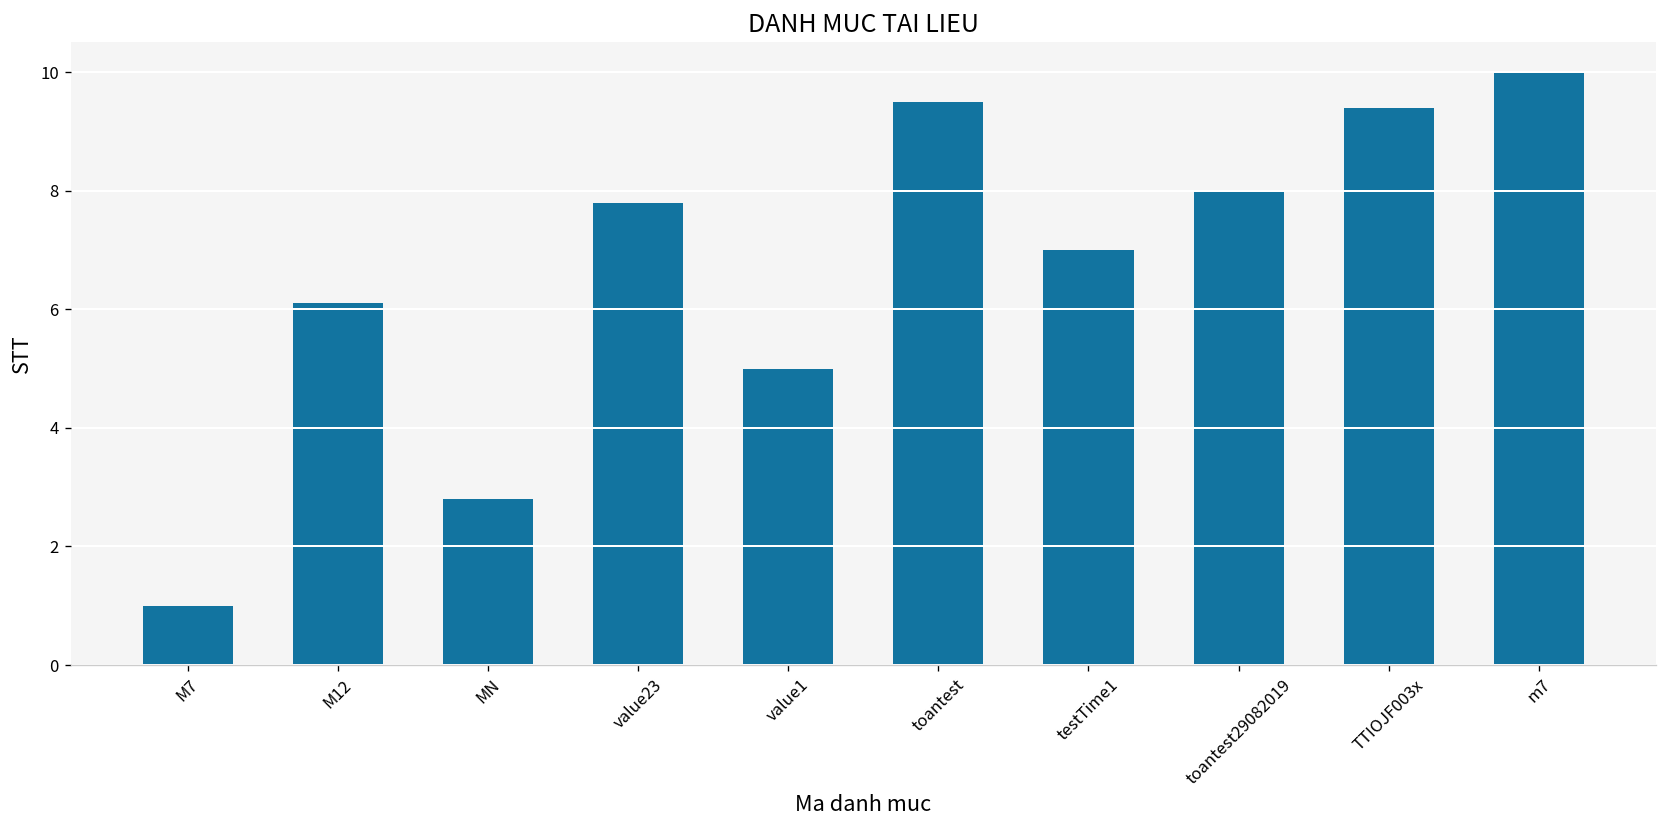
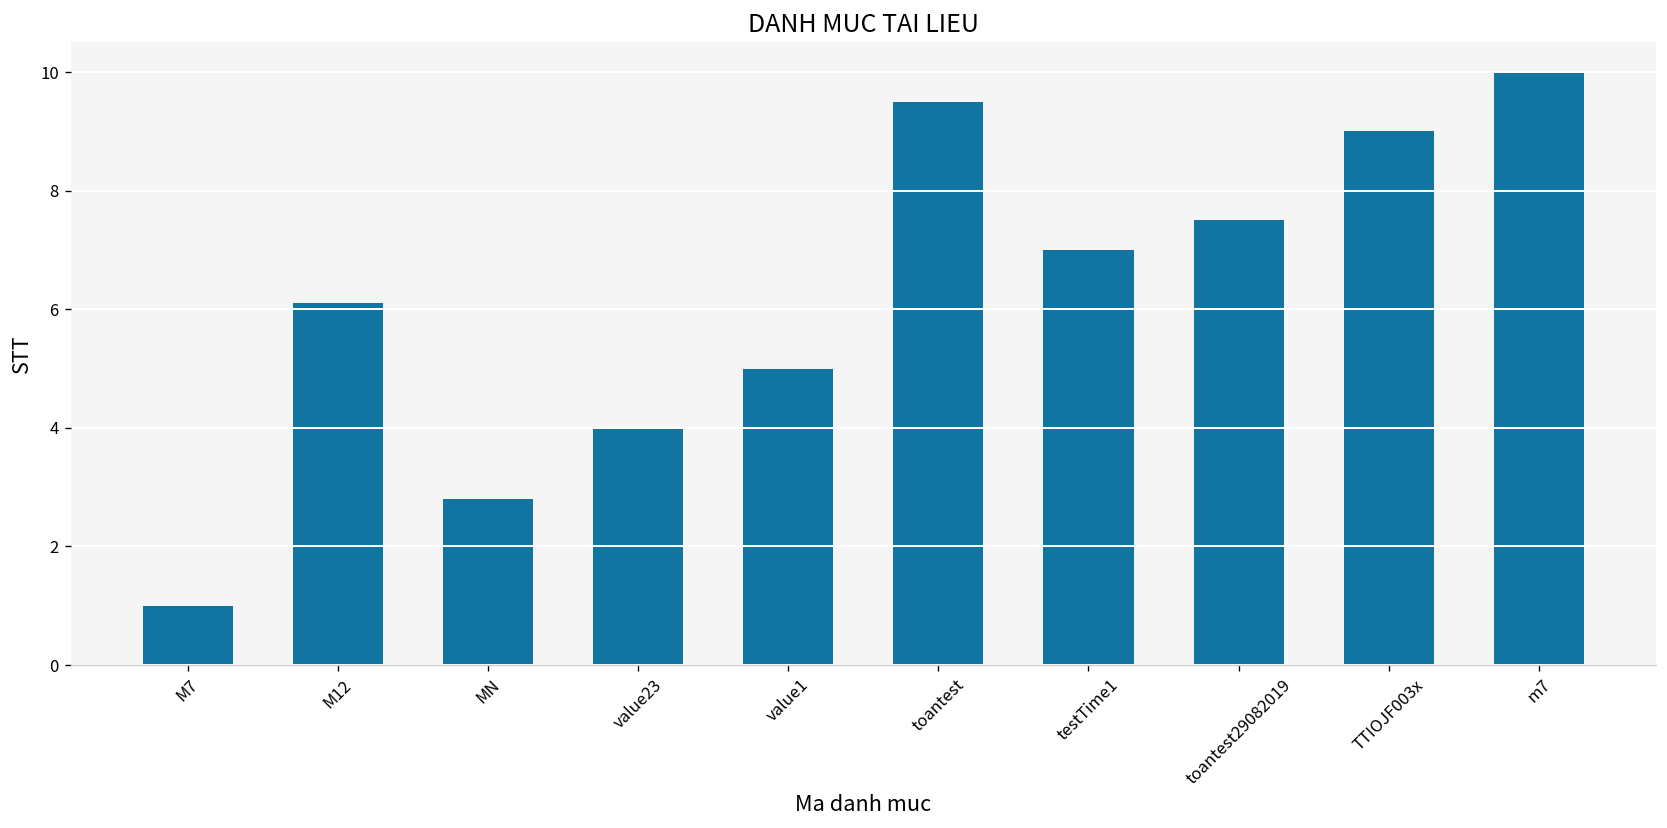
value23: 7.8 -> 4.0
toantest29082019: 8.0 -> 7.5
TTIOJF003x: 9.4 -> 9.0
